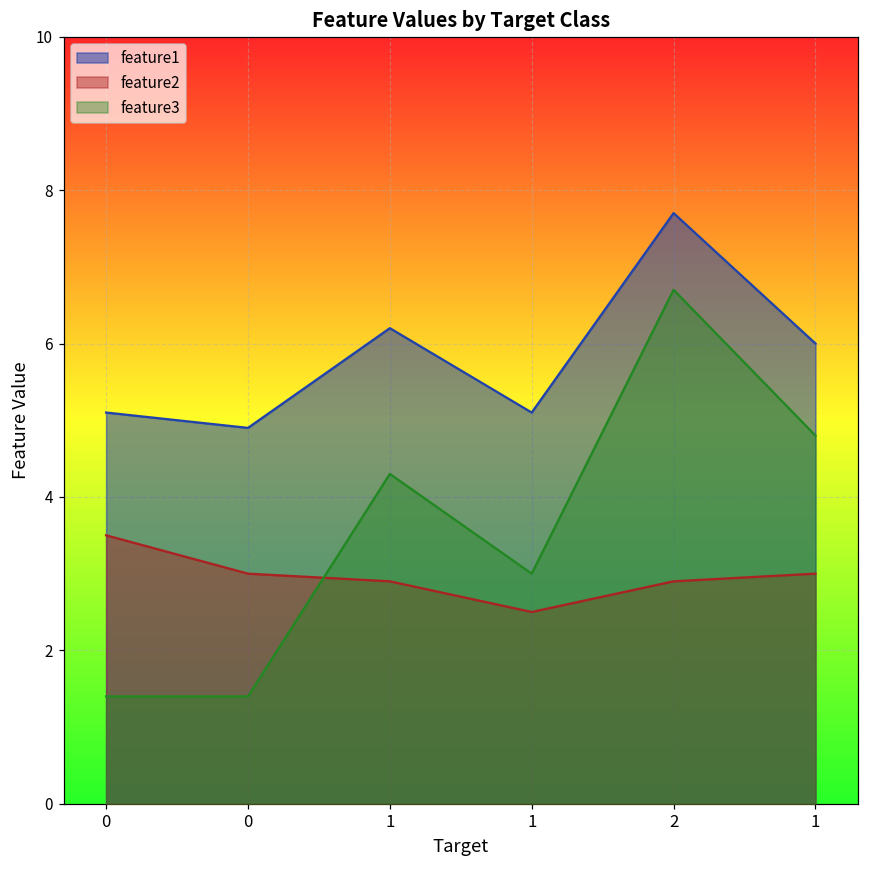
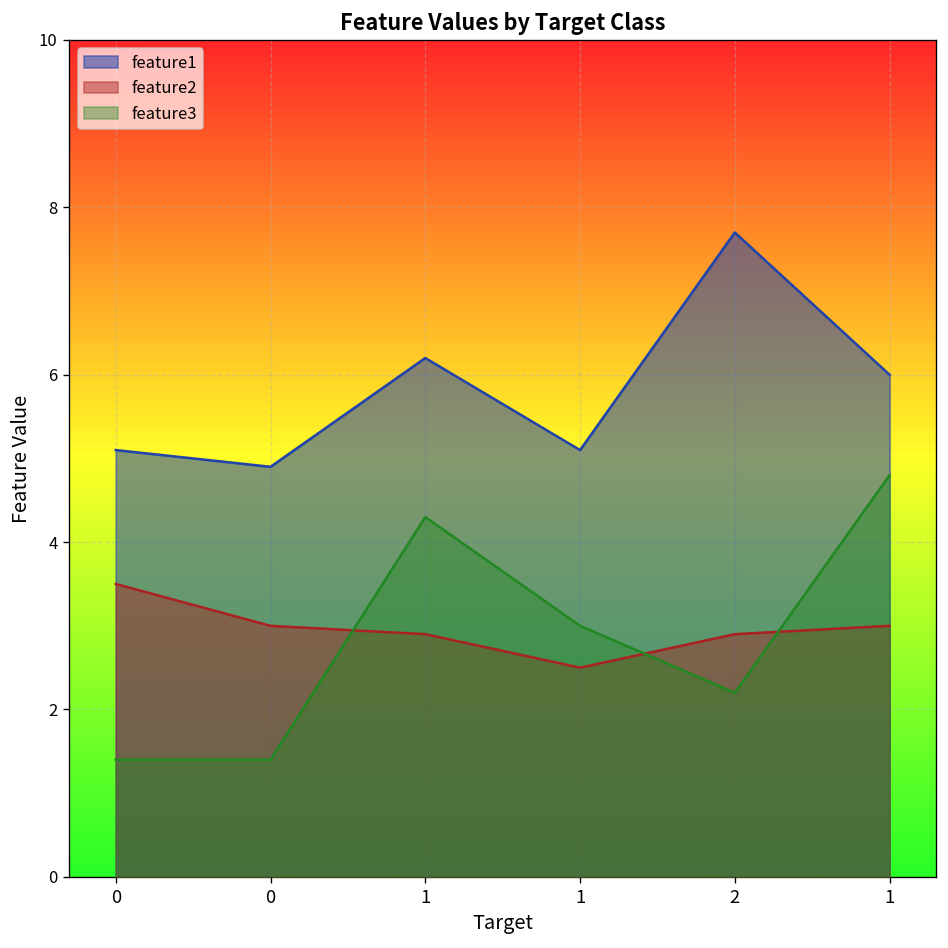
feature3, 2: 6.7 -> 2.2
